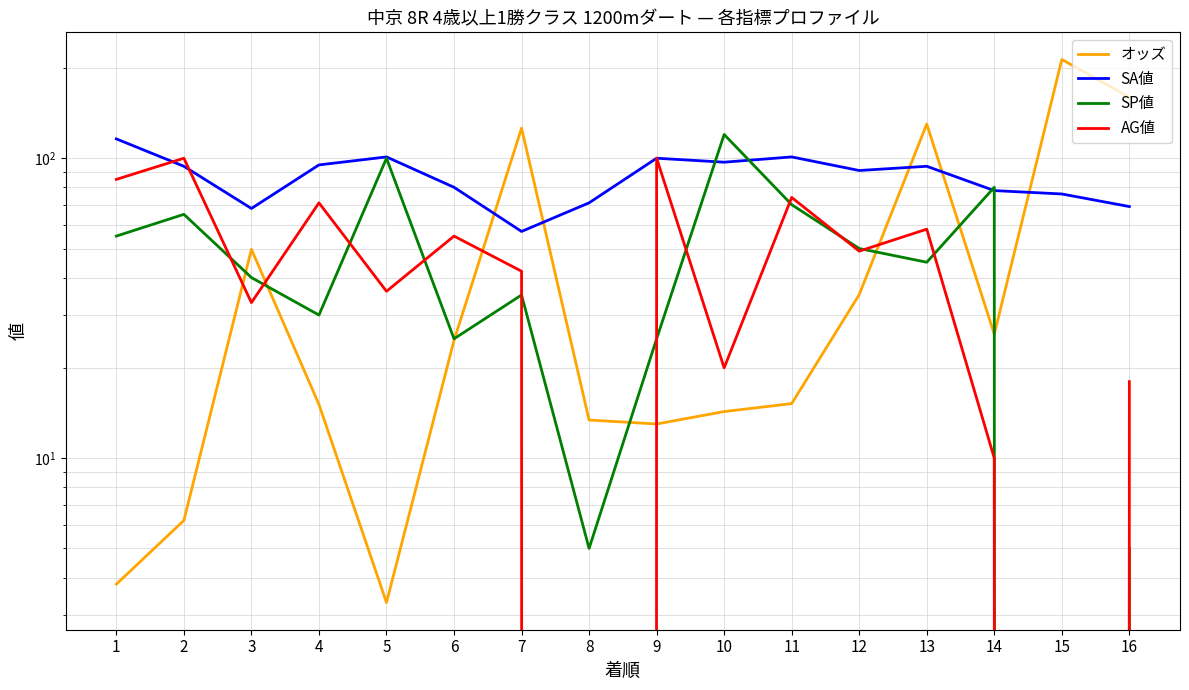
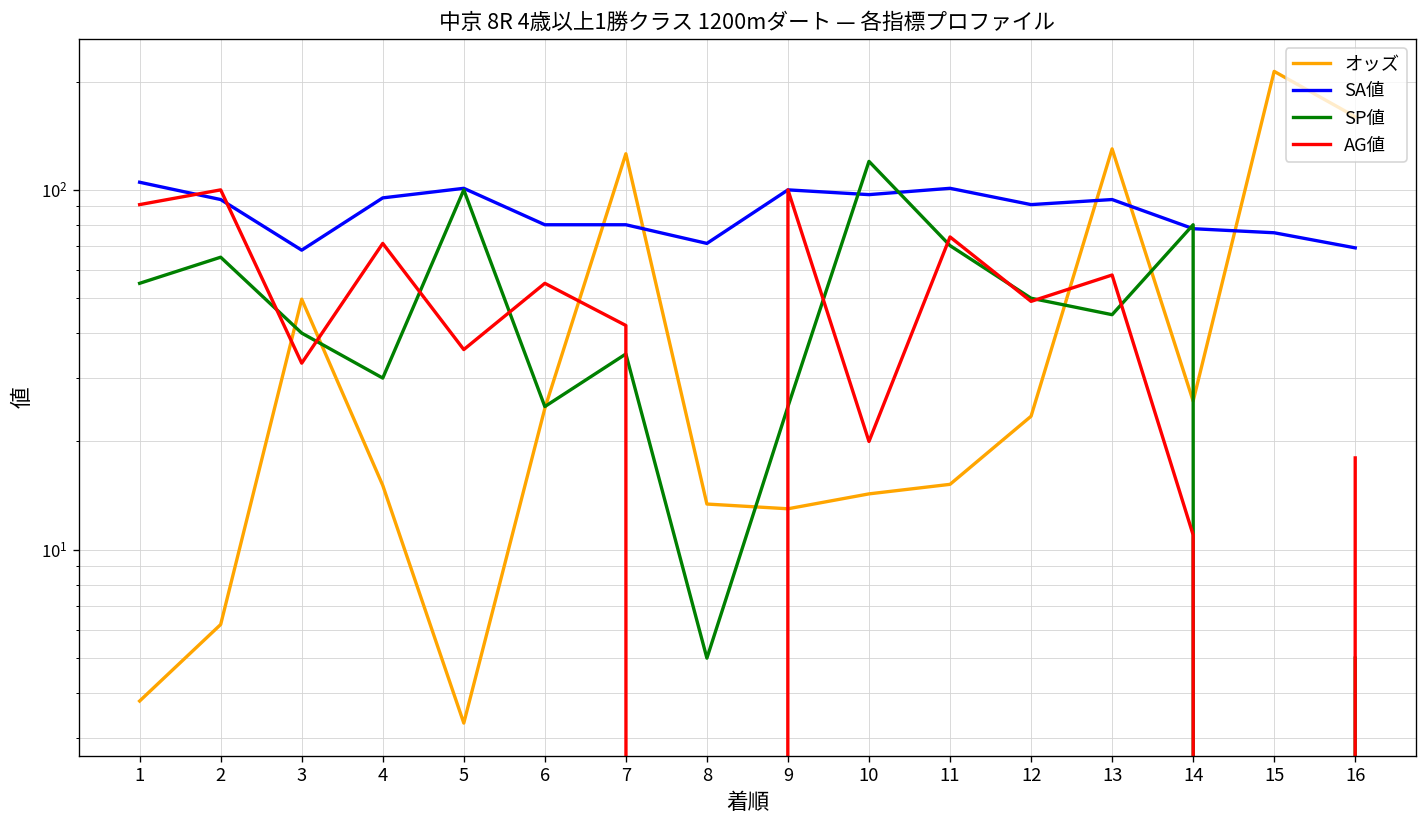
SA値, 1: 116 -> 105
AG値, 1: 85 -> 91
SA値, 7: 57 -> 80
オッズ, 12: 35 -> 24
AG値, 14: 10 -> 11
